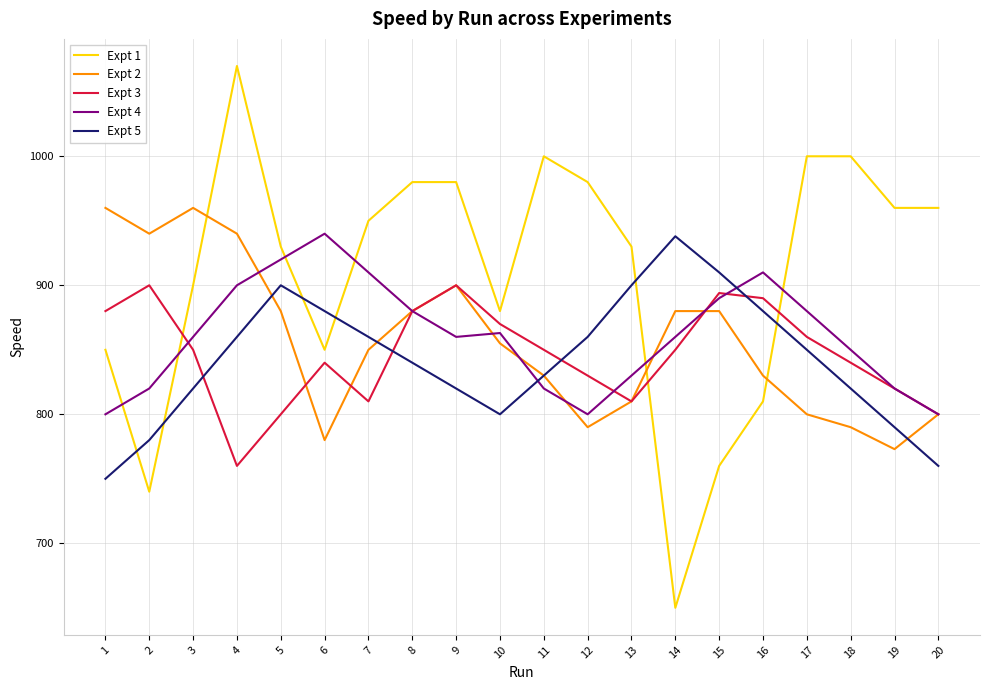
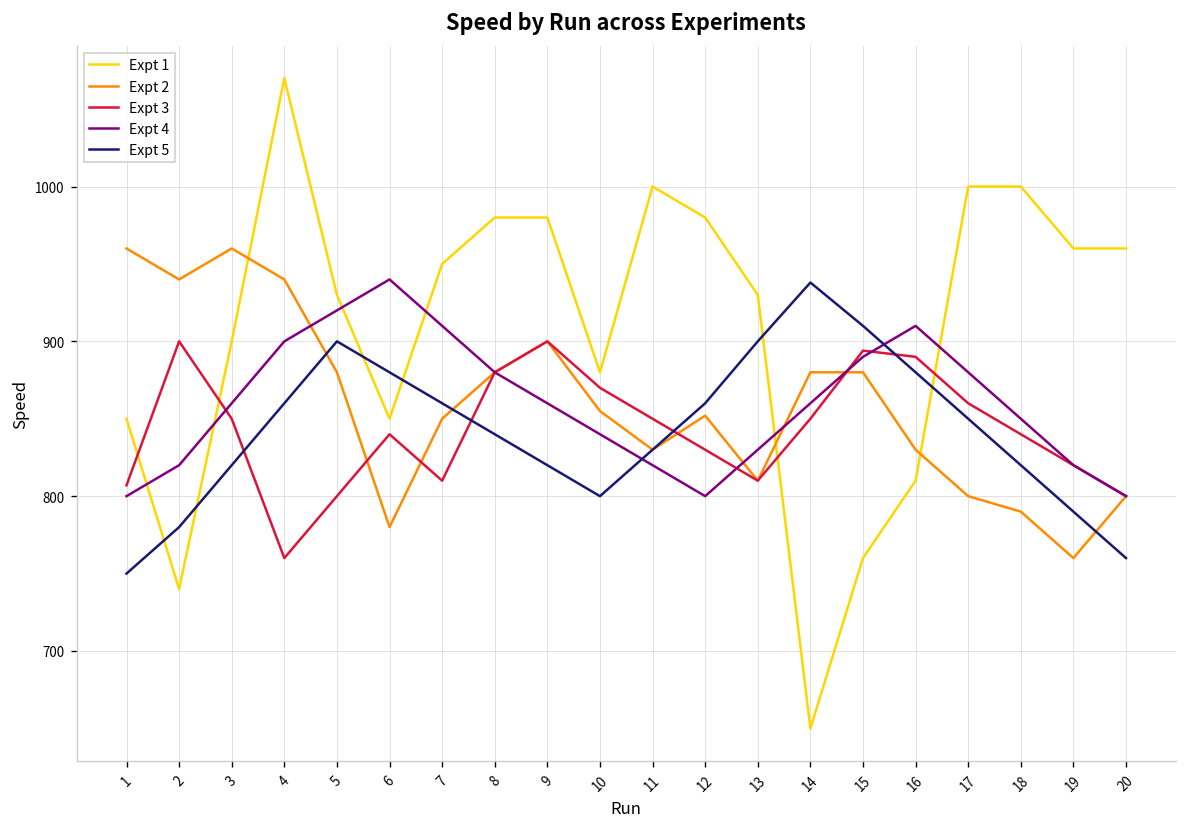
Expt 3, 1: 880 -> 807
Expt 4, 10: 863 -> 840
Expt 2, 12: 790 -> 852
Expt 2, 19: 773 -> 760
